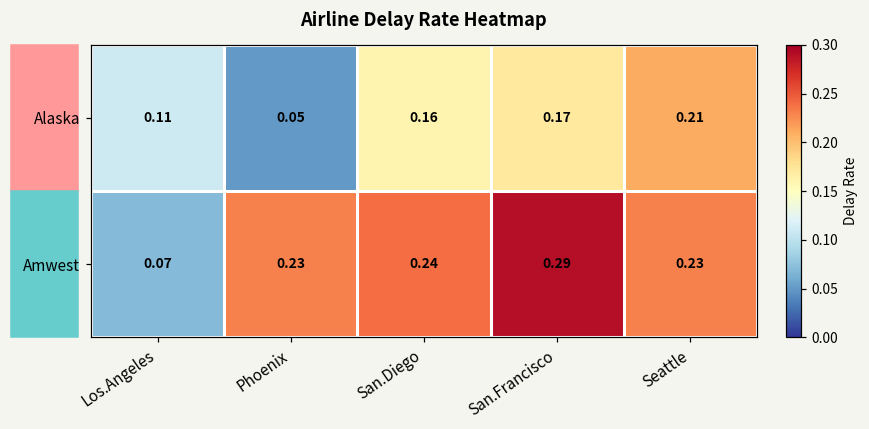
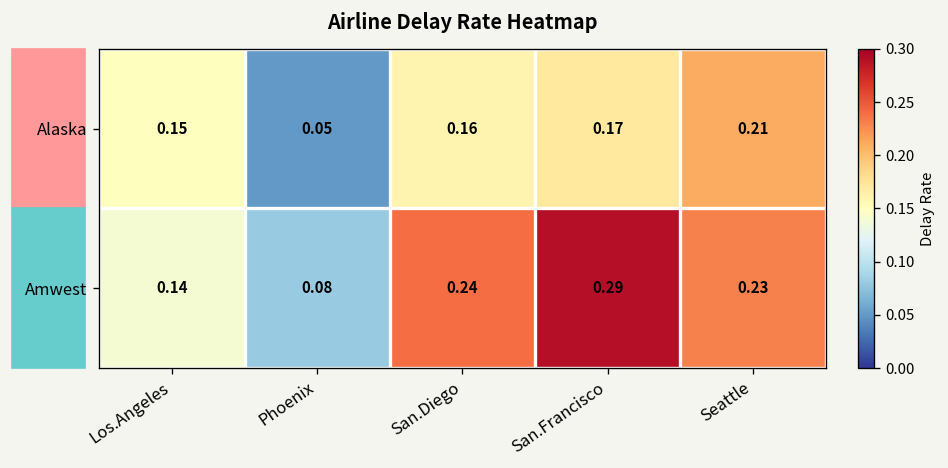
Alaska, Los.Angeles: 0.11 -> 0.15
Amwest, Los.Angeles: 0.07 -> 0.14
Amwest, Phoenix: 0.23 -> 0.08
